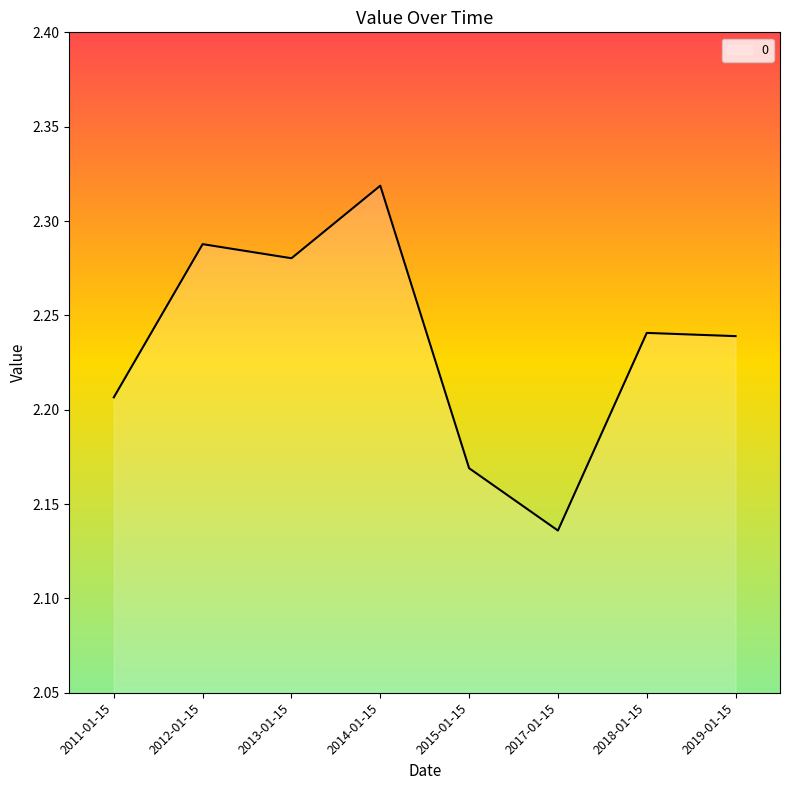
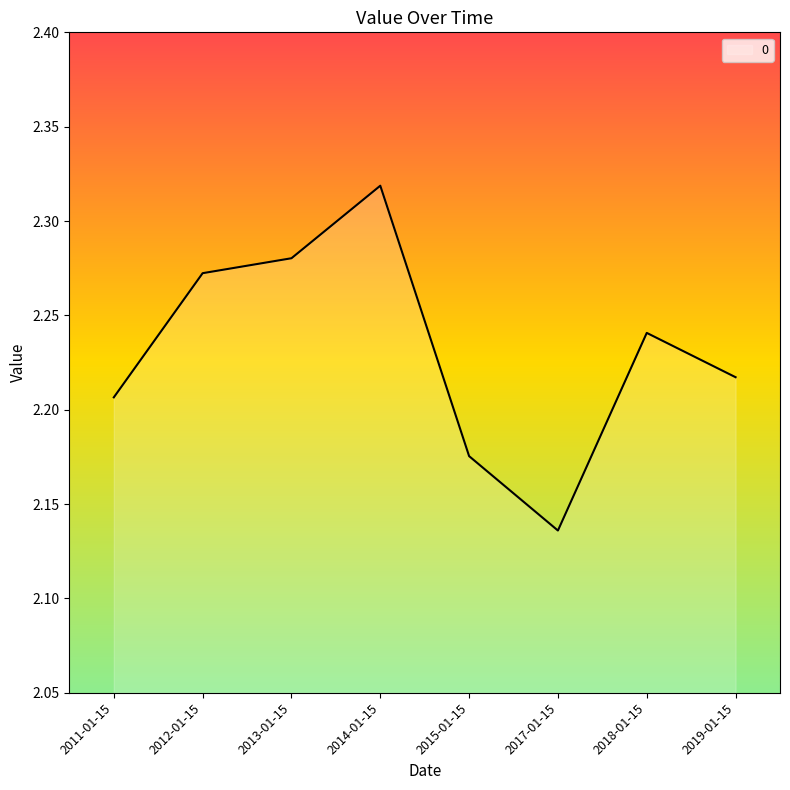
2012-01-15: 2.288 -> 2.272
2015-01-15: 2.169 -> 2.175
2019-01-15: 2.239 -> 2.217
